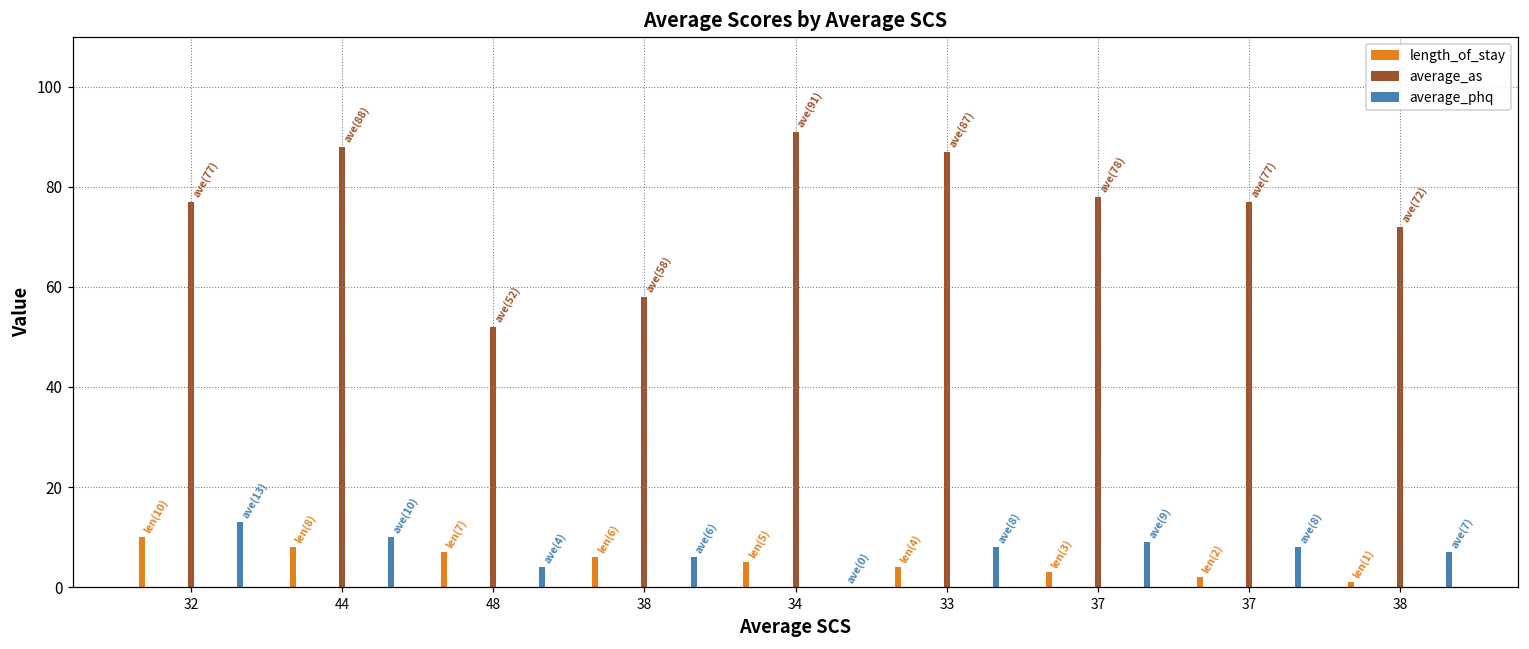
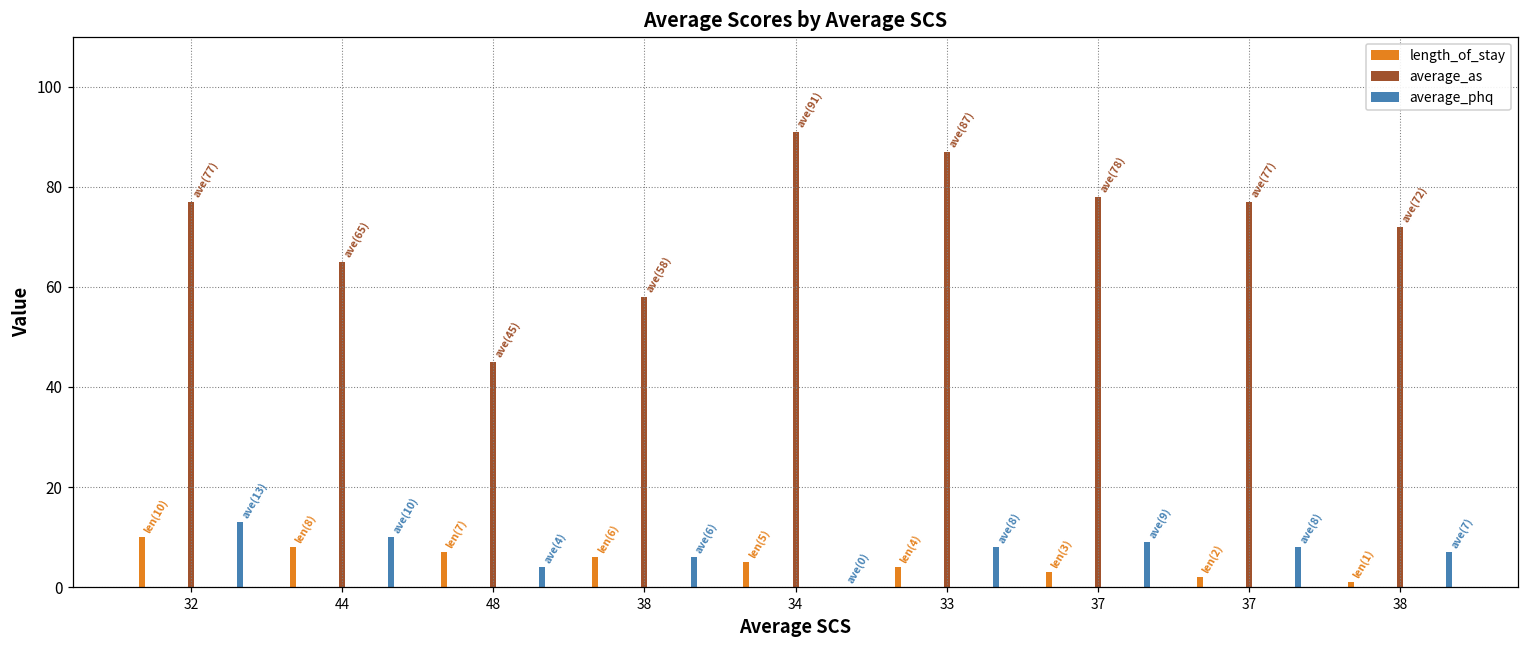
44: (88) -> (65)
48: (52) -> (45)
